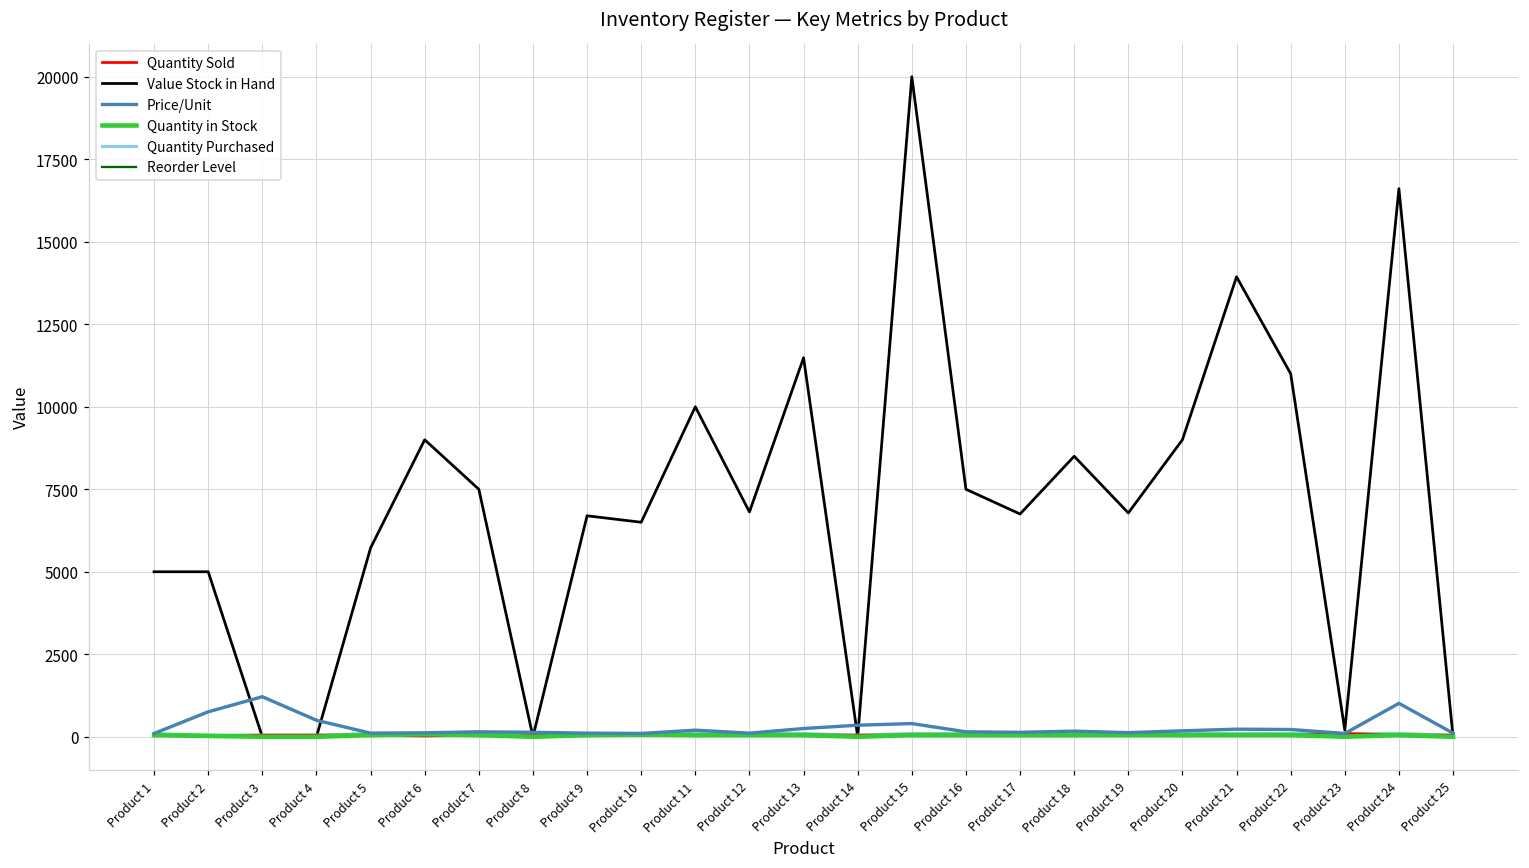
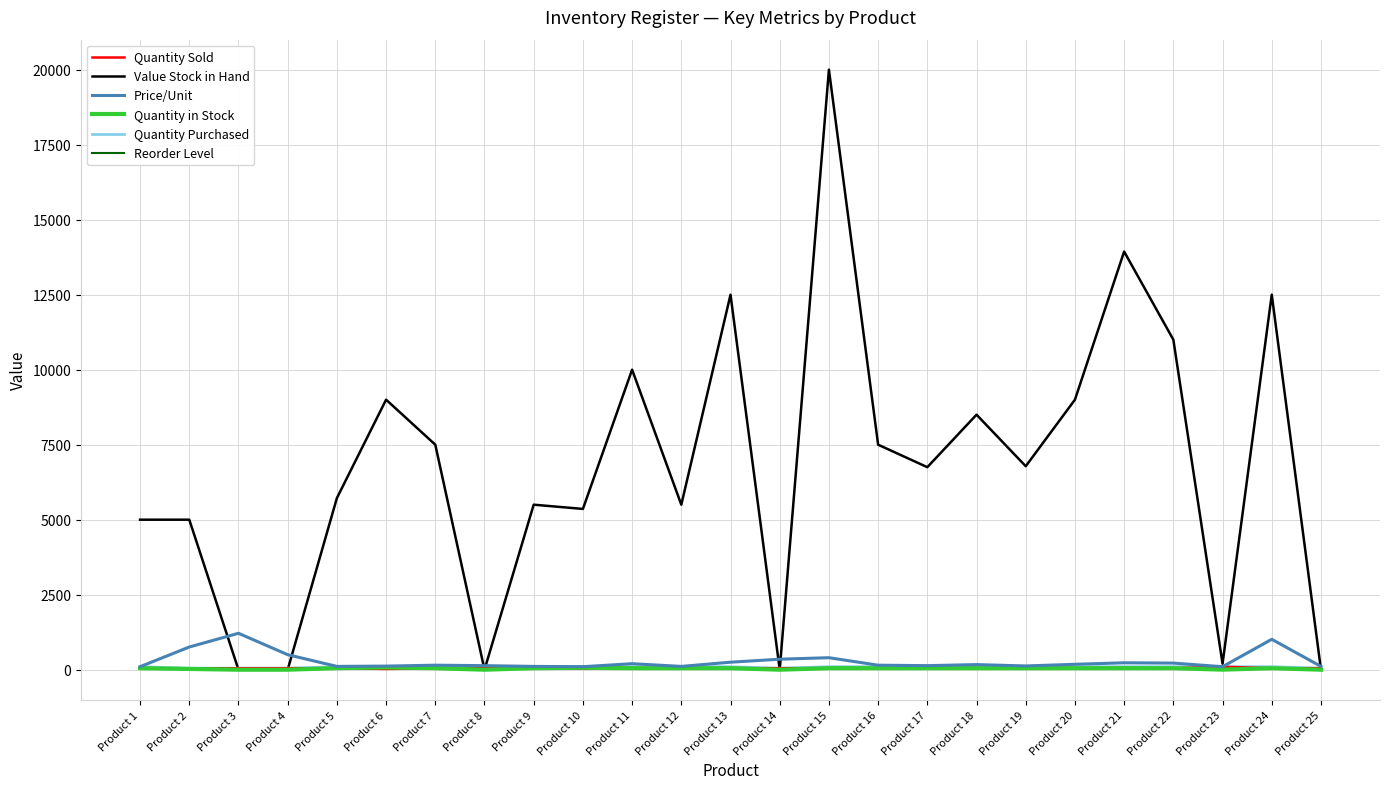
Value Stock in Hand, Product 9: 6700 -> 5500
Value Stock in Hand, Product 10: 6500 -> 5400
Value Stock in Hand, Product 12: 6800 -> 5500
Value Stock in Hand, Product 13: 11500 -> 12500
Value Stock in Hand, Product 24: 16600 -> 12500
